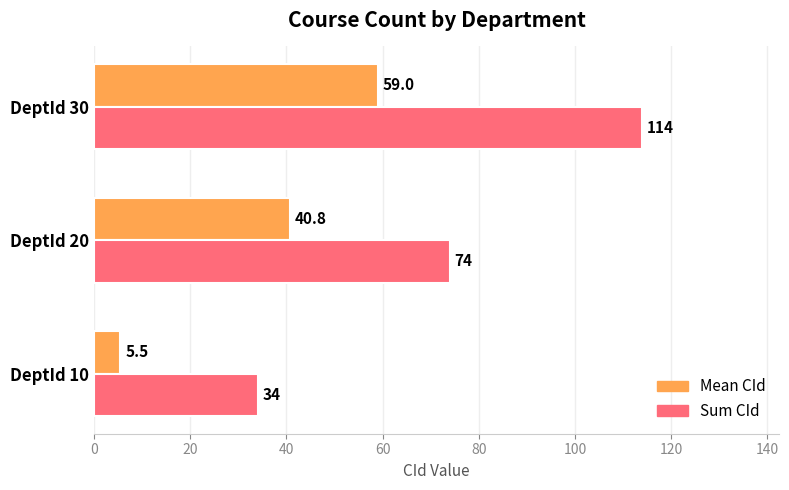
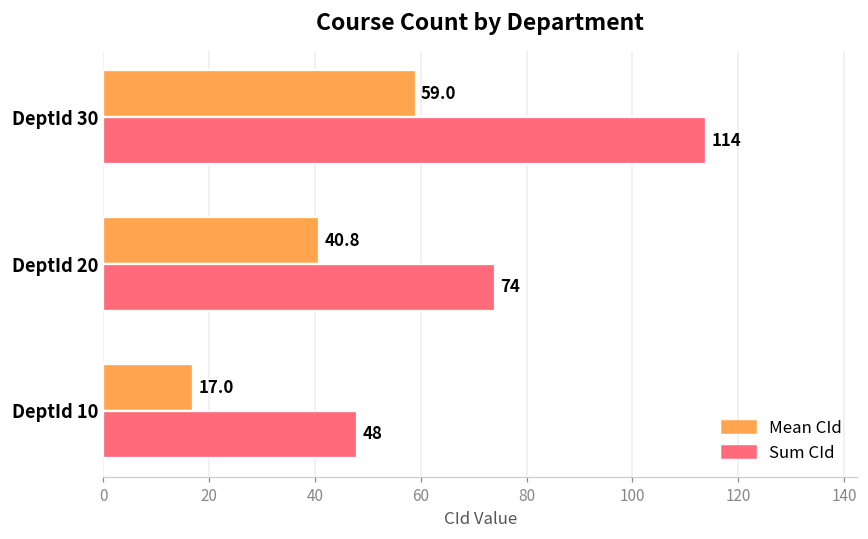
Mean CId, DeptId 10: 5.5 -> 17.0
Sum CId, DeptId 10: 34 -> 48
